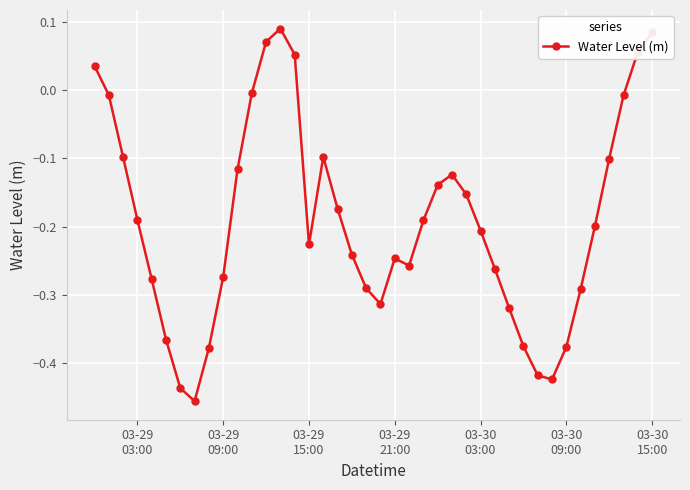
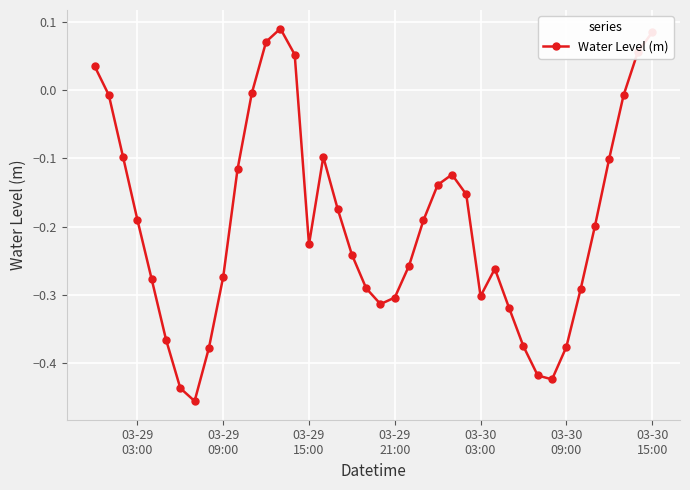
03-29 21:00: -0.25 -> -0.30
03-30 03:00: -0.21 -> -0.30
